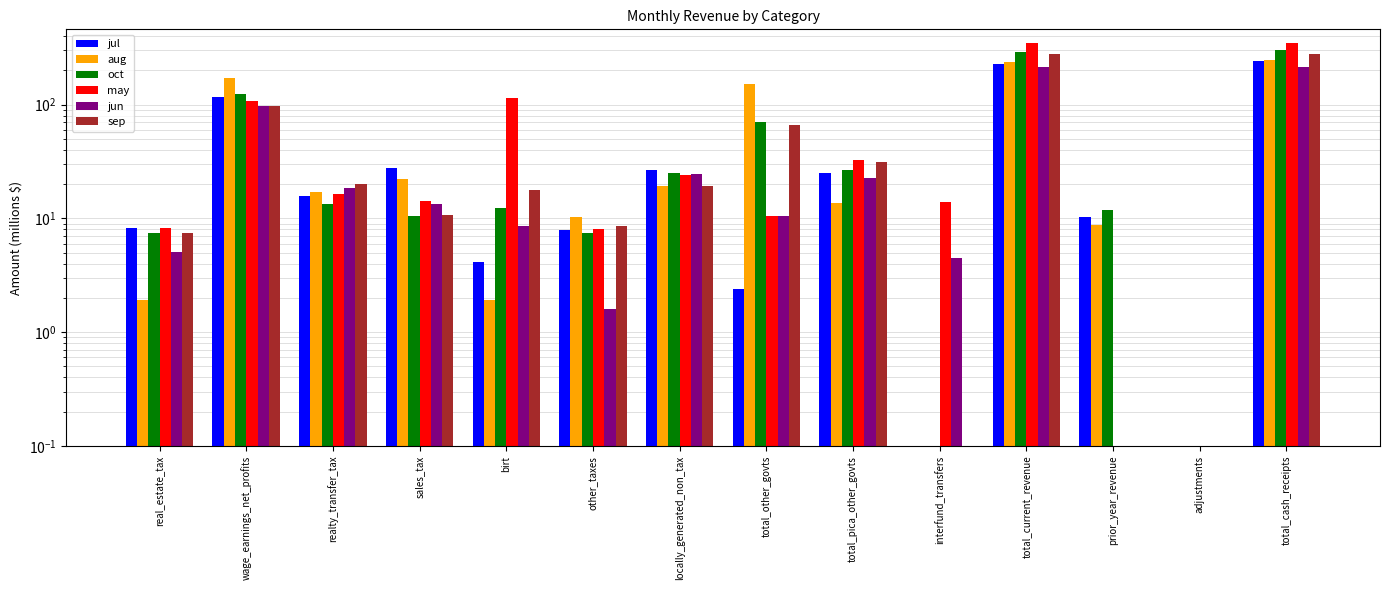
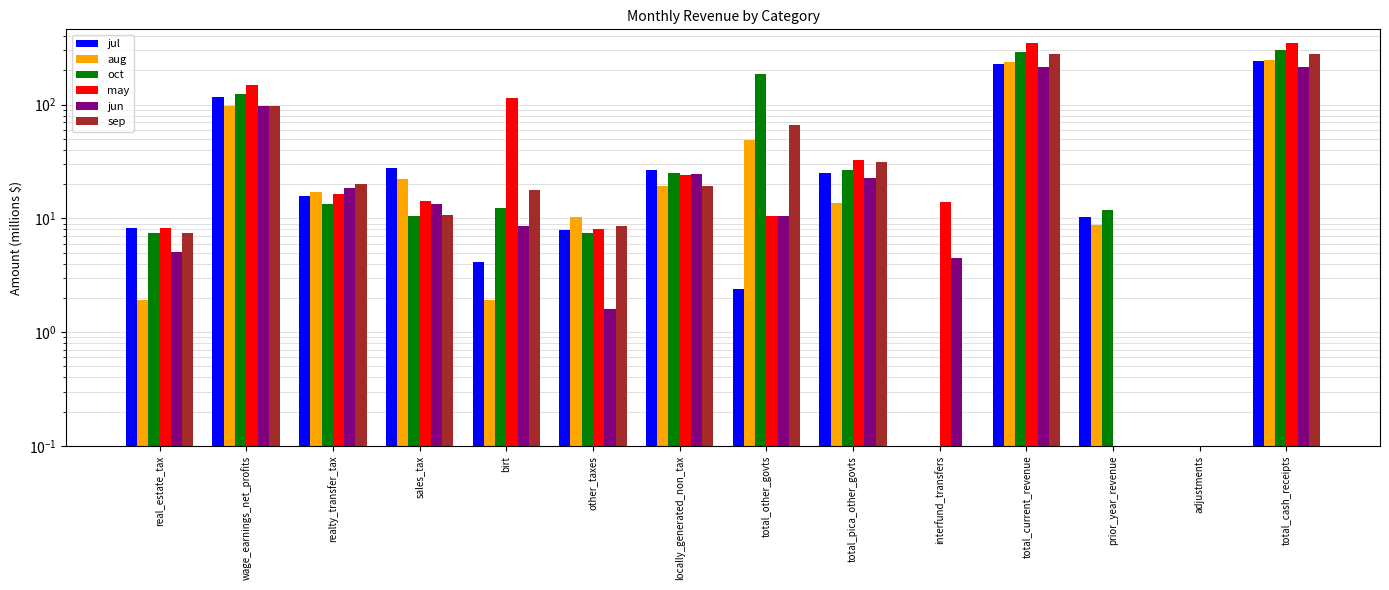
aug, wage_earnings_net_profits: 170 -> 100
may, wage_earnings_net_profits: 110 -> 150
aug, total_other_govts: 150 -> 48
oct, total_other_govts: 70 -> 190
